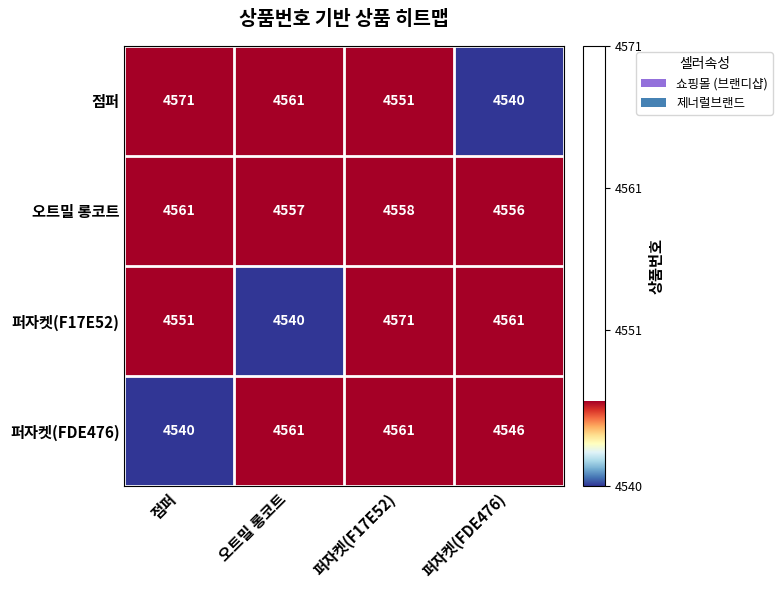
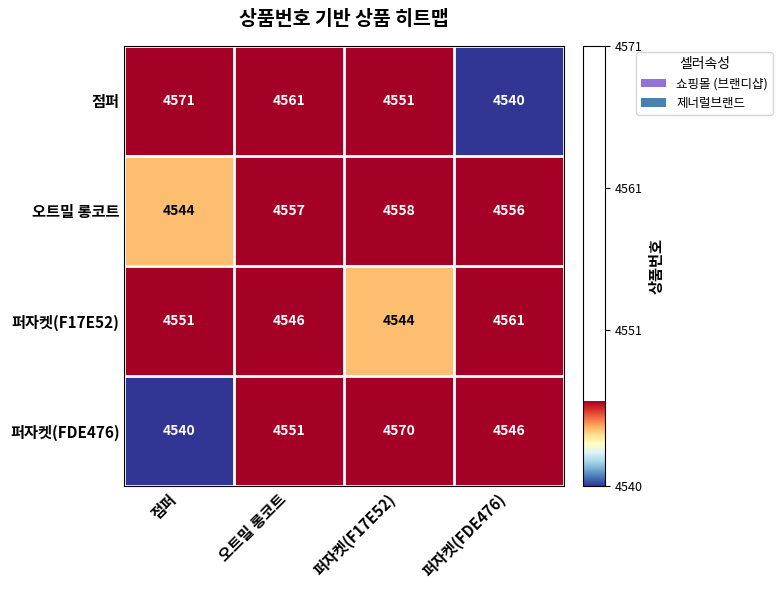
오트밀 롱코트, 점퍼: 4561 -> 4544
퍼자켓(F17E52), 오트밀 롱코트: 4540 -> 4546
퍼자켓(F17E52), 퍼자켓(F17E52): 4571 -> 4544
퍼자켓(FDE476), 오트밀 롱코트: 4561 -> 4551
퍼자켓(FDE476), 퍼자켓(F17E52): 4561 -> 4570
